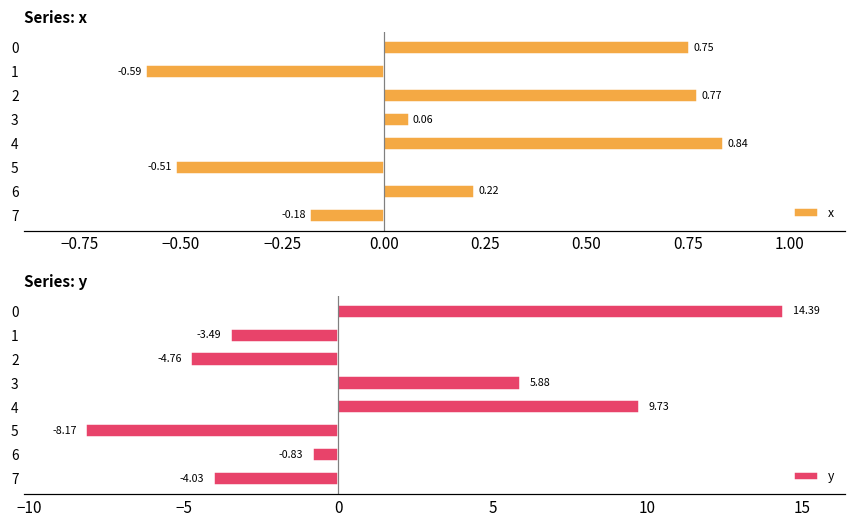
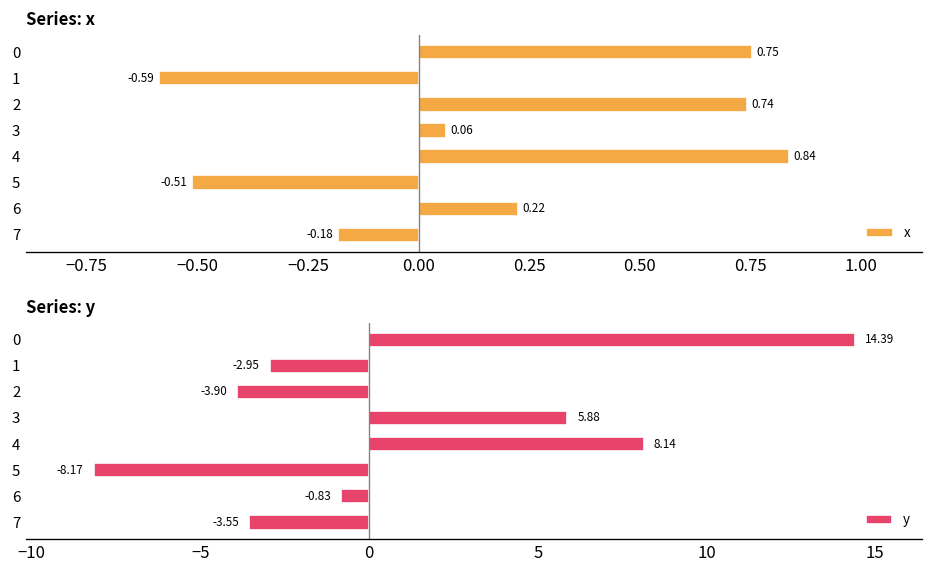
Series: x, 2: 0.77 -> 0.74
Series: y, 1: -3.49 -> -2.95
Series: y, 2: -4.76 -> -3.90
Series: y, 4: 9.73 -> 8.14
Series: y, 7: -4.03 -> -3.55
